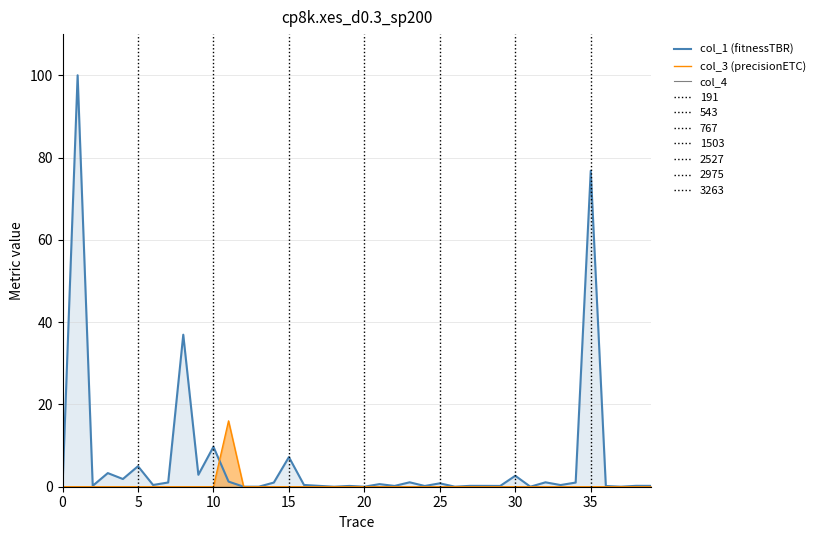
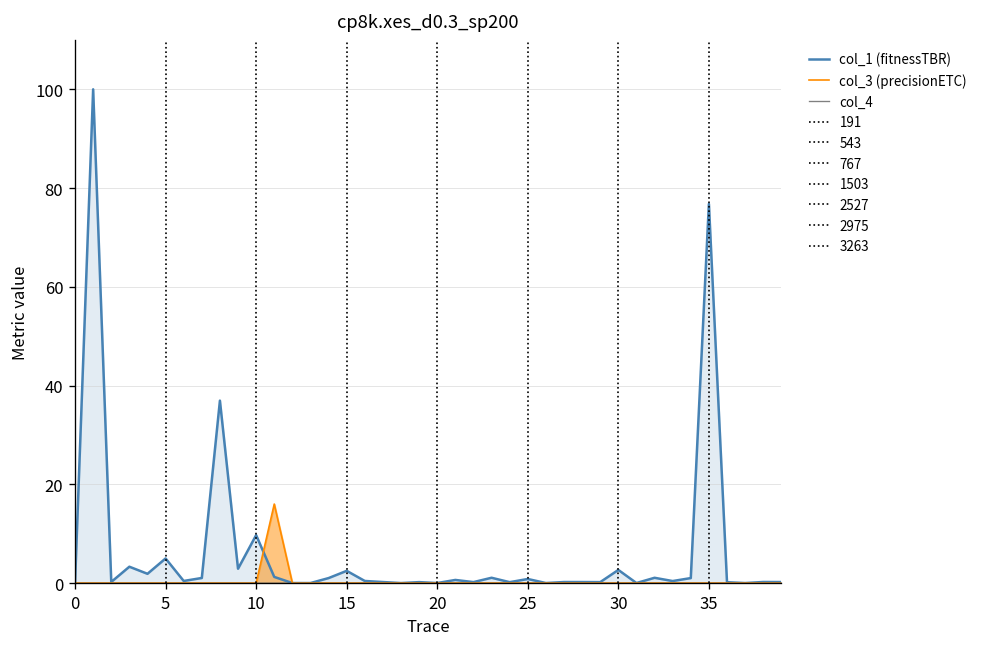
col_1 (fitnessTBR), 15: 7 -> 2
